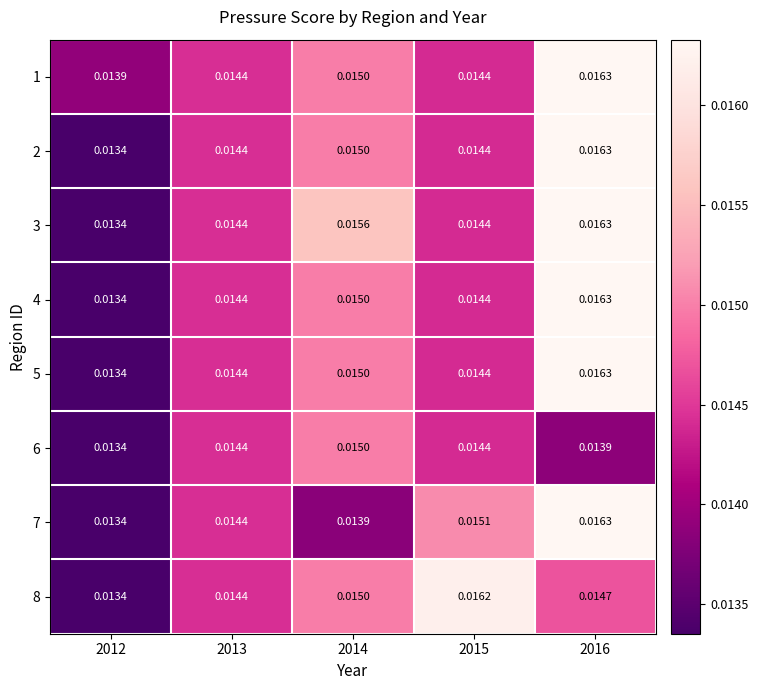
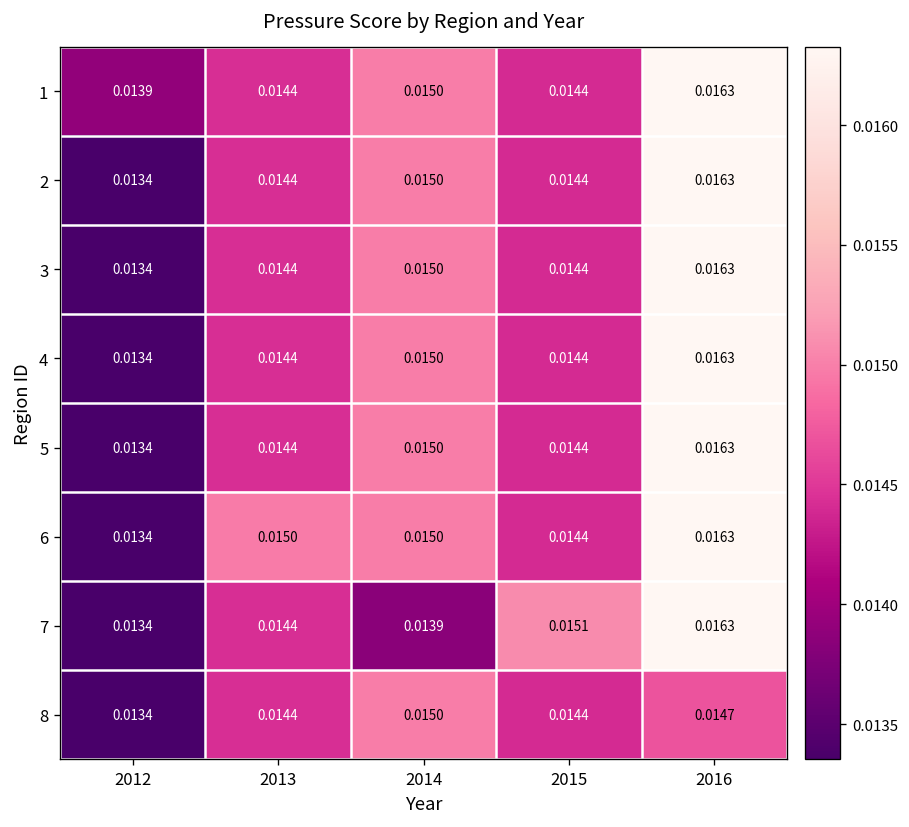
3, 2014: 0.0156 -> 0.0150
6, 2013: 0.0144 -> 0.0150
6, 2016: 0.0139 -> 0.0163
8, 2015: 0.0162 -> 0.0144
